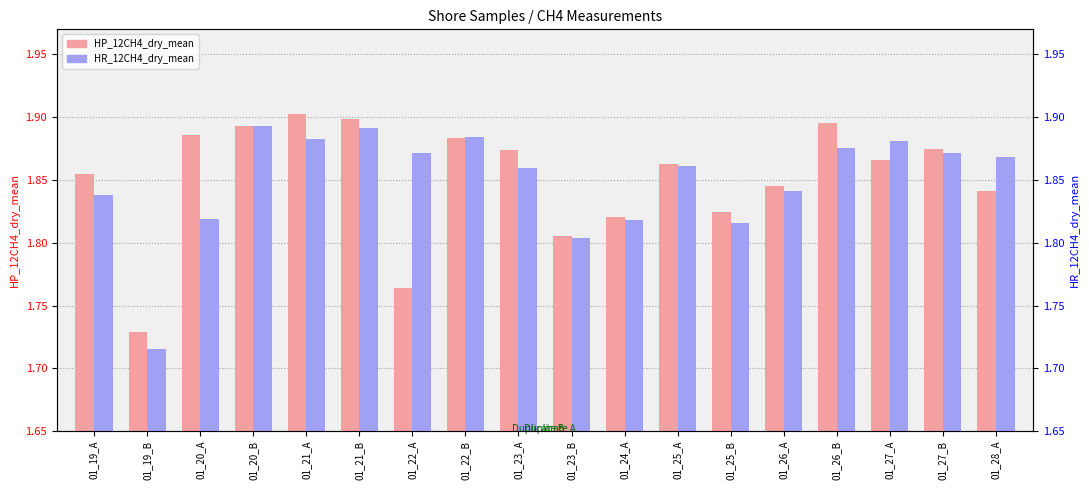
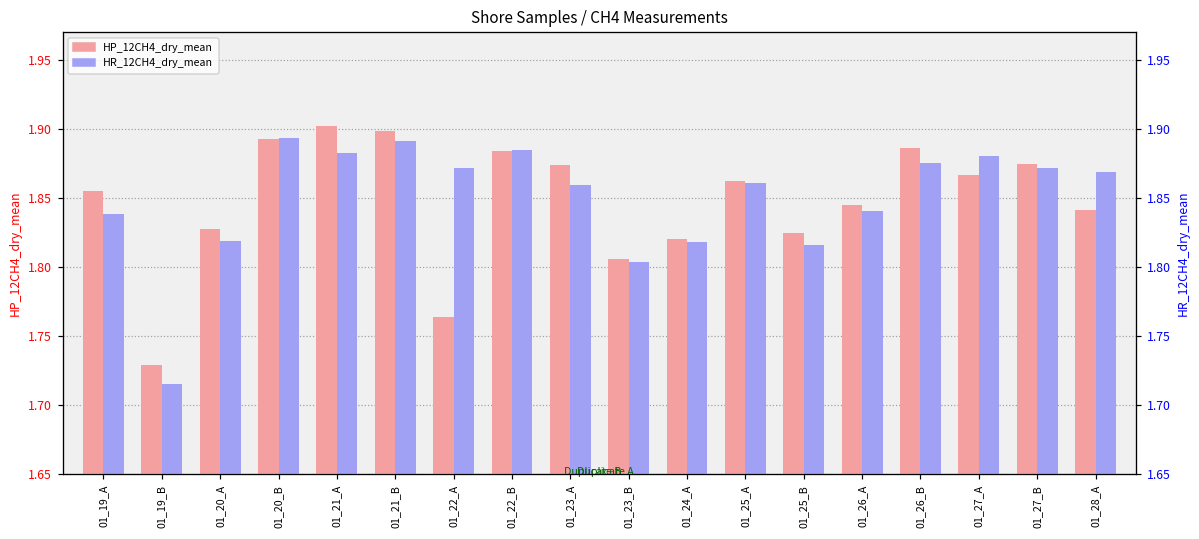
HP_12CH4_dry_mean, 01_20_A: 1.886 -> 1.828
HP_12CH4_dry_mean, 01_26_B: 1.896 -> 1.886
